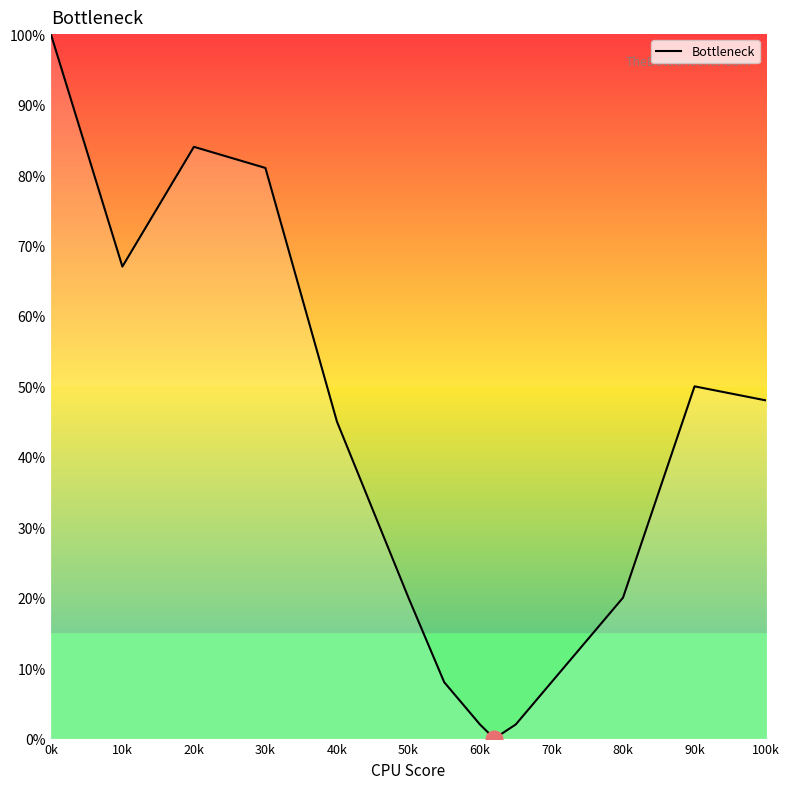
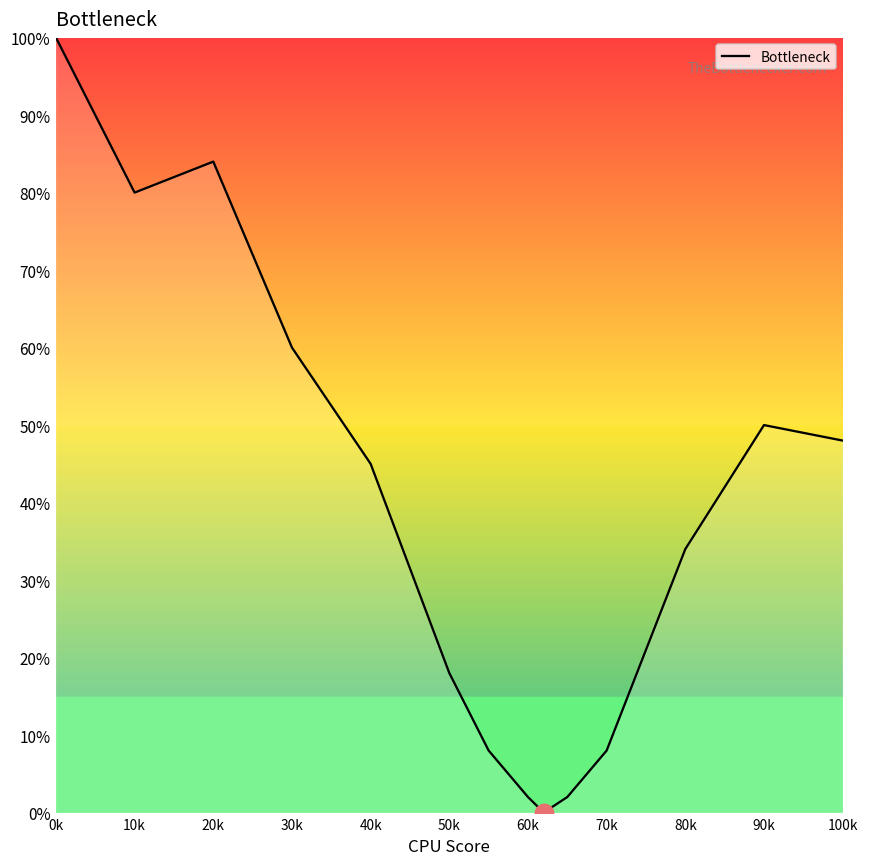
Bottleneck, 10k: 67% -> 80%
Bottleneck, 30k: 81% -> 60%
Bottleneck, 50k: 20% -> 18%
Bottleneck, 80k: 20% -> 34%
